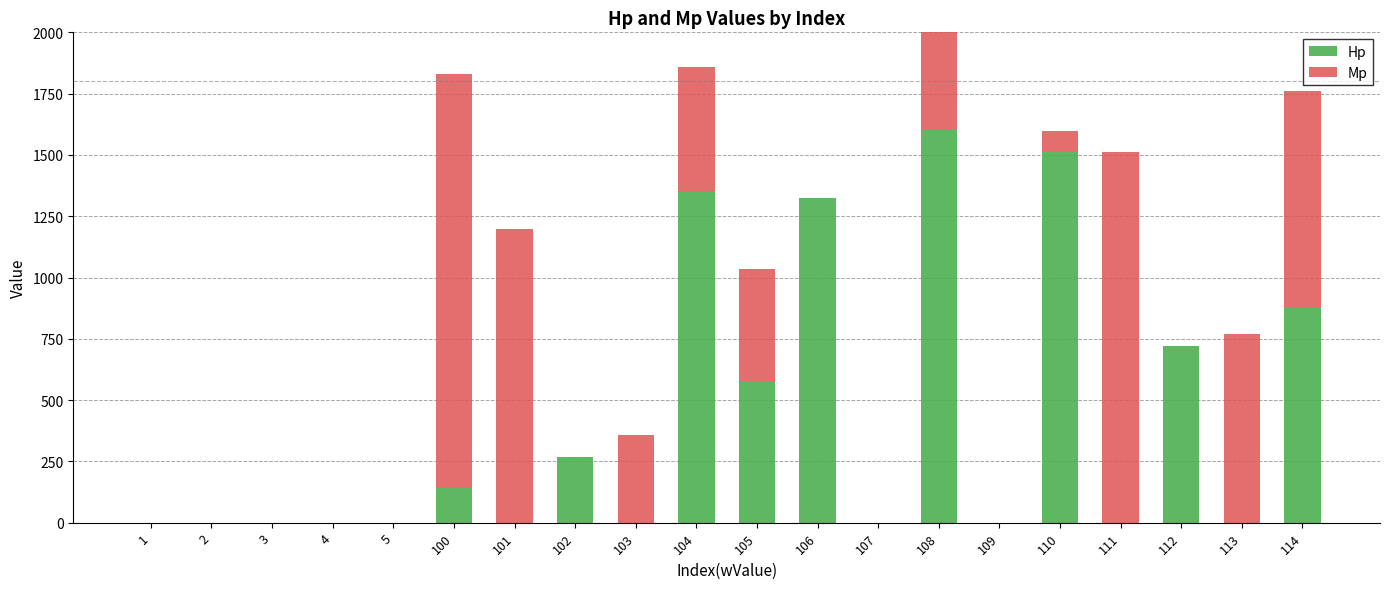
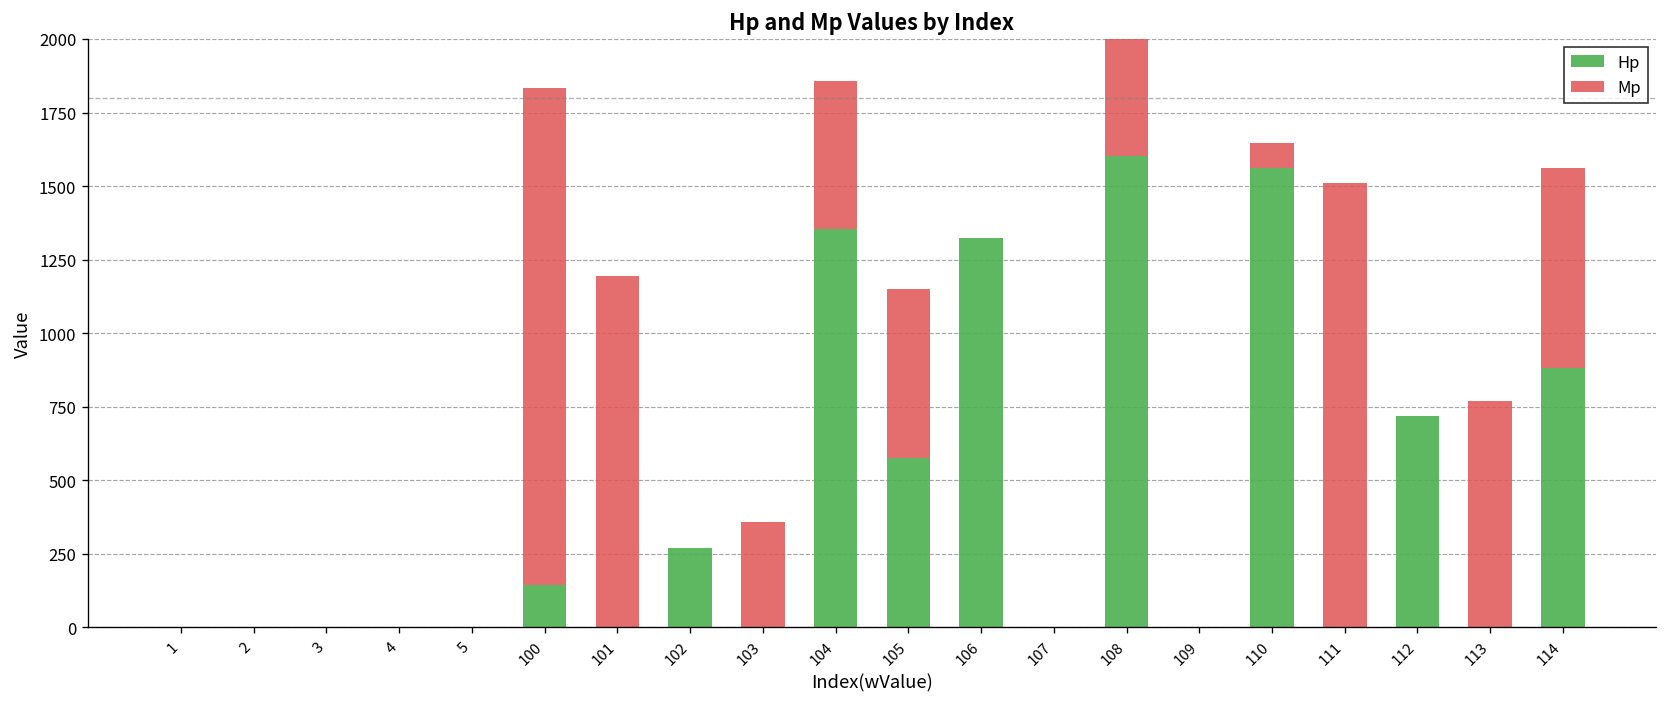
Mp, 105: 460 -> 580
Hp, 110: 1510 -> 1560
Mp, 114: 880 -> 680
